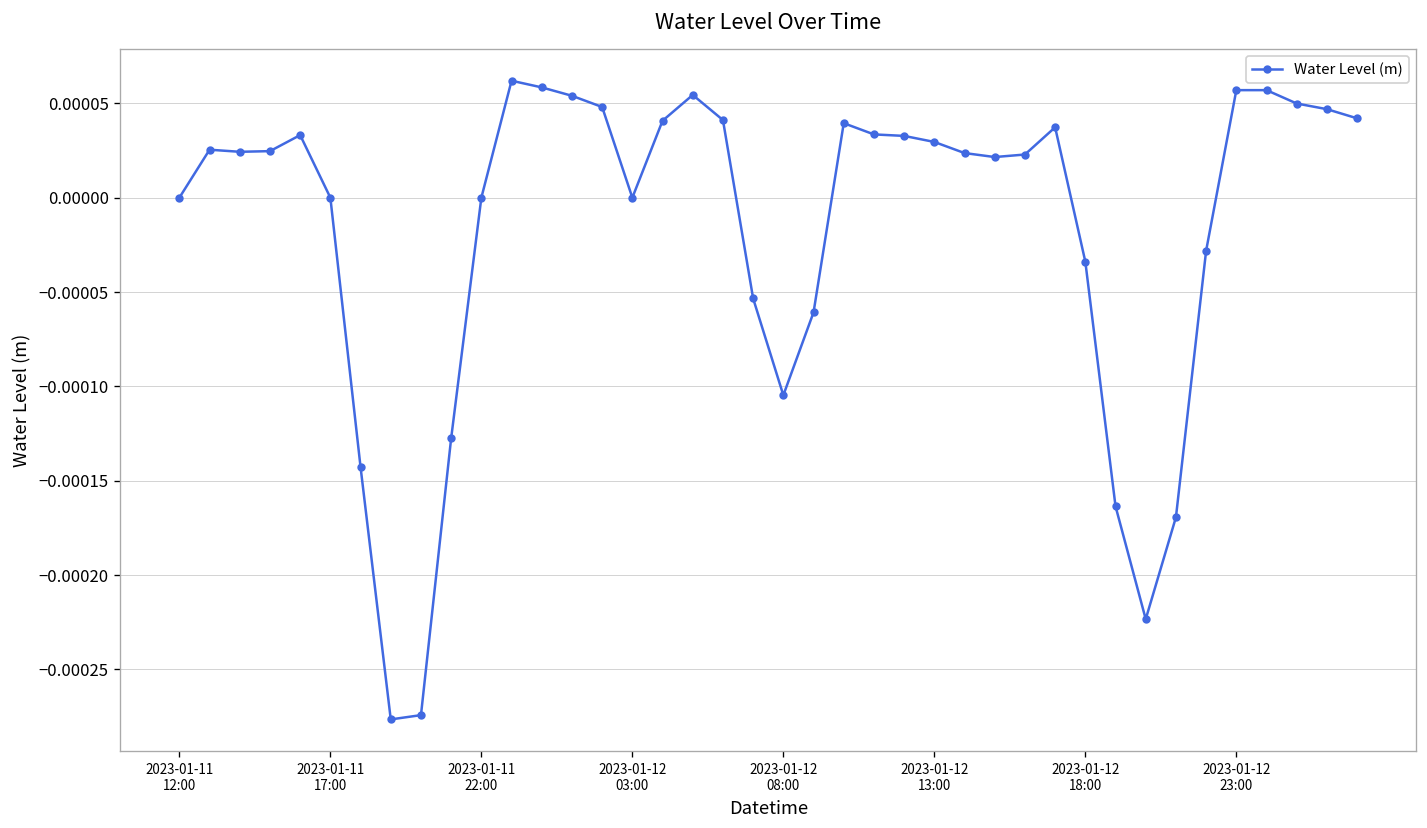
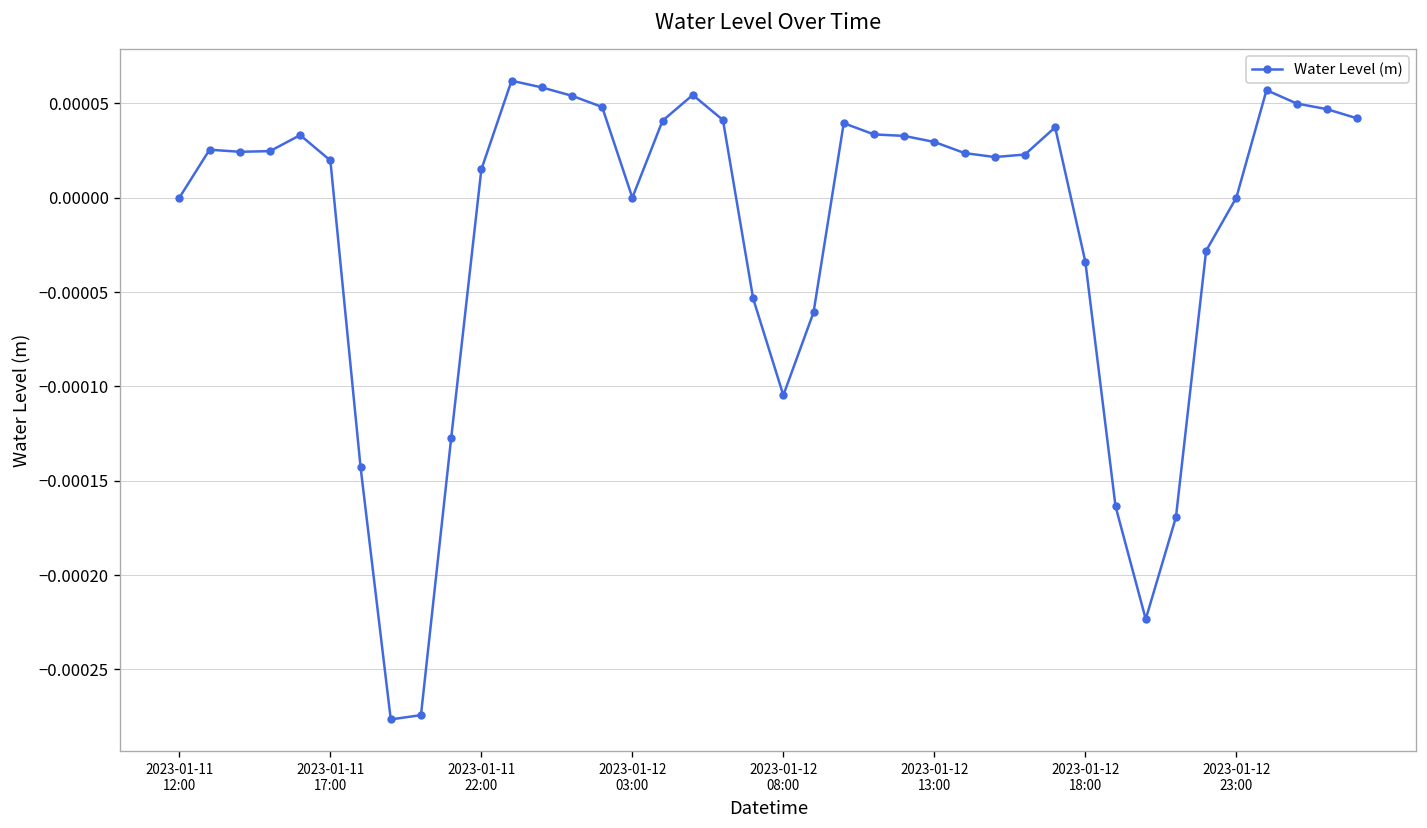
2023-01-11 17:00: 0.00000 -> 0.00002
2023-01-11 22:00: 0.00000 -> 0.00001
2023-01-12 23:00: 0.0001 -> 0.0000
